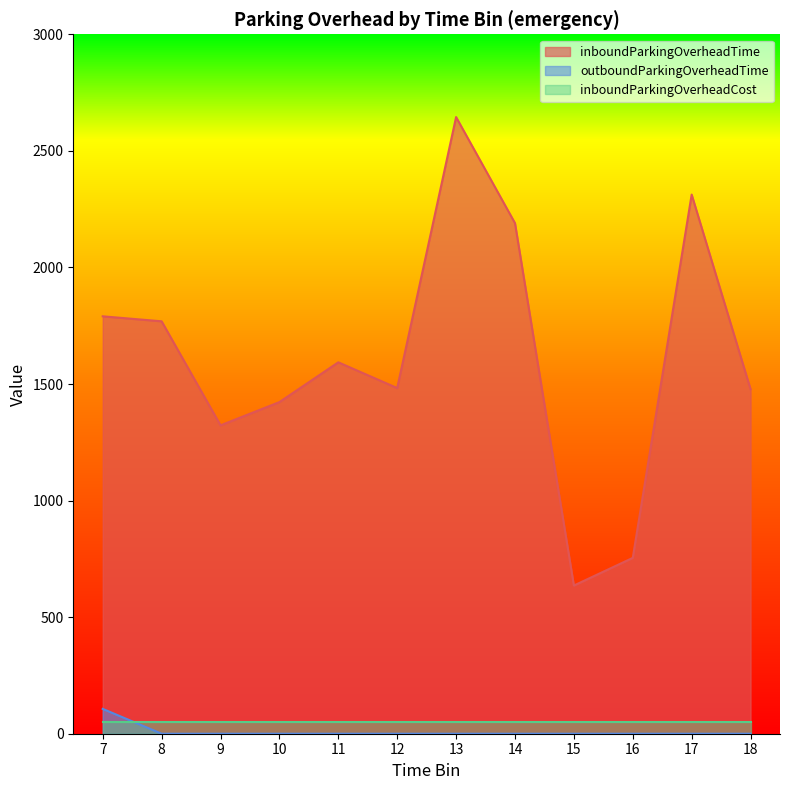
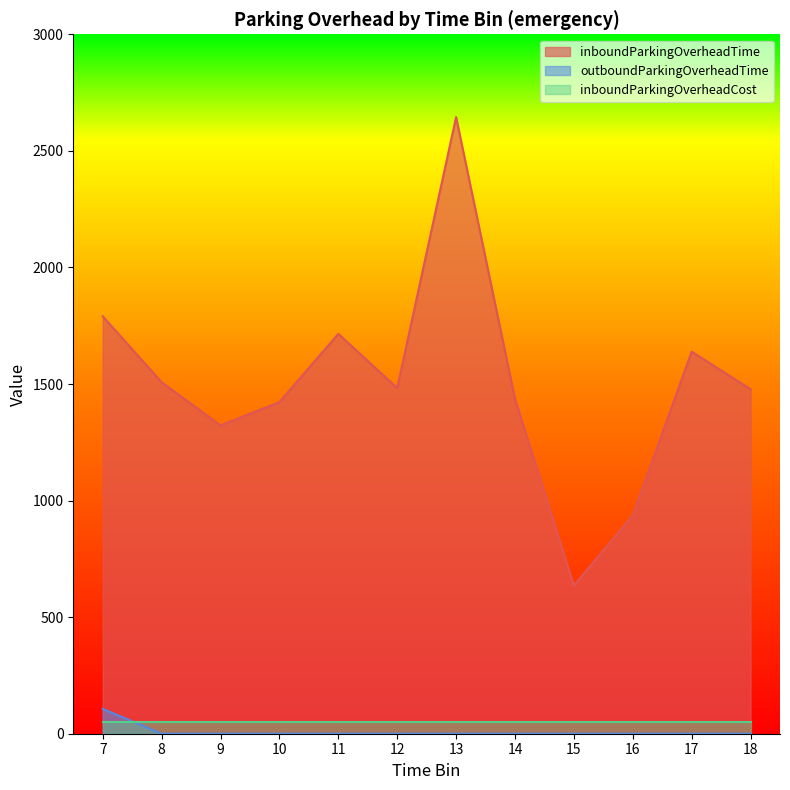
inboundParkingOverheadTime, 8: 1770 -> 1510
inboundParkingOverheadTime, 11: 1590 -> 1720
inboundParkingOverheadTime, 14: 2190 -> 1440
inboundParkingOverheadTime, 16: 750 -> 940
inboundParkingOverheadTime, 17: 2310 -> 1640
